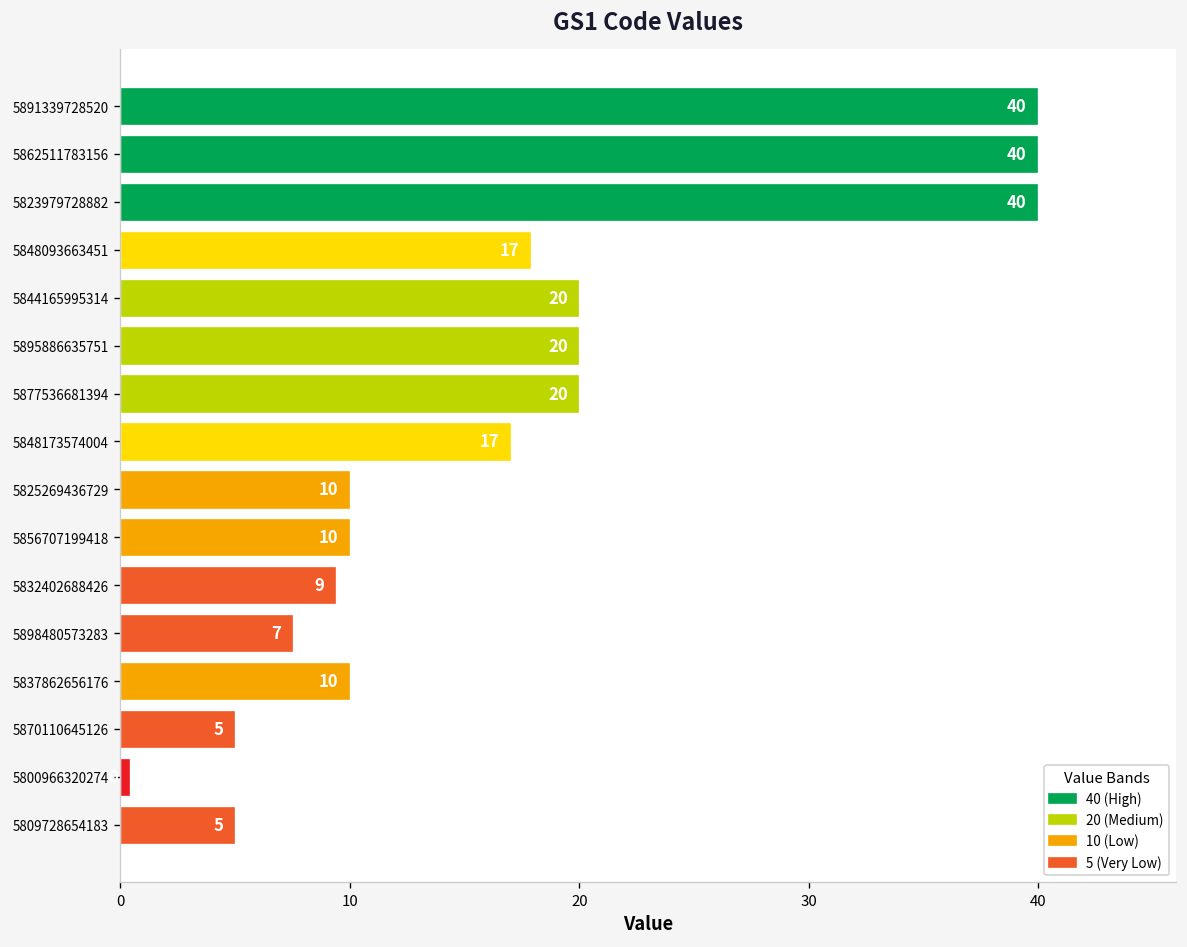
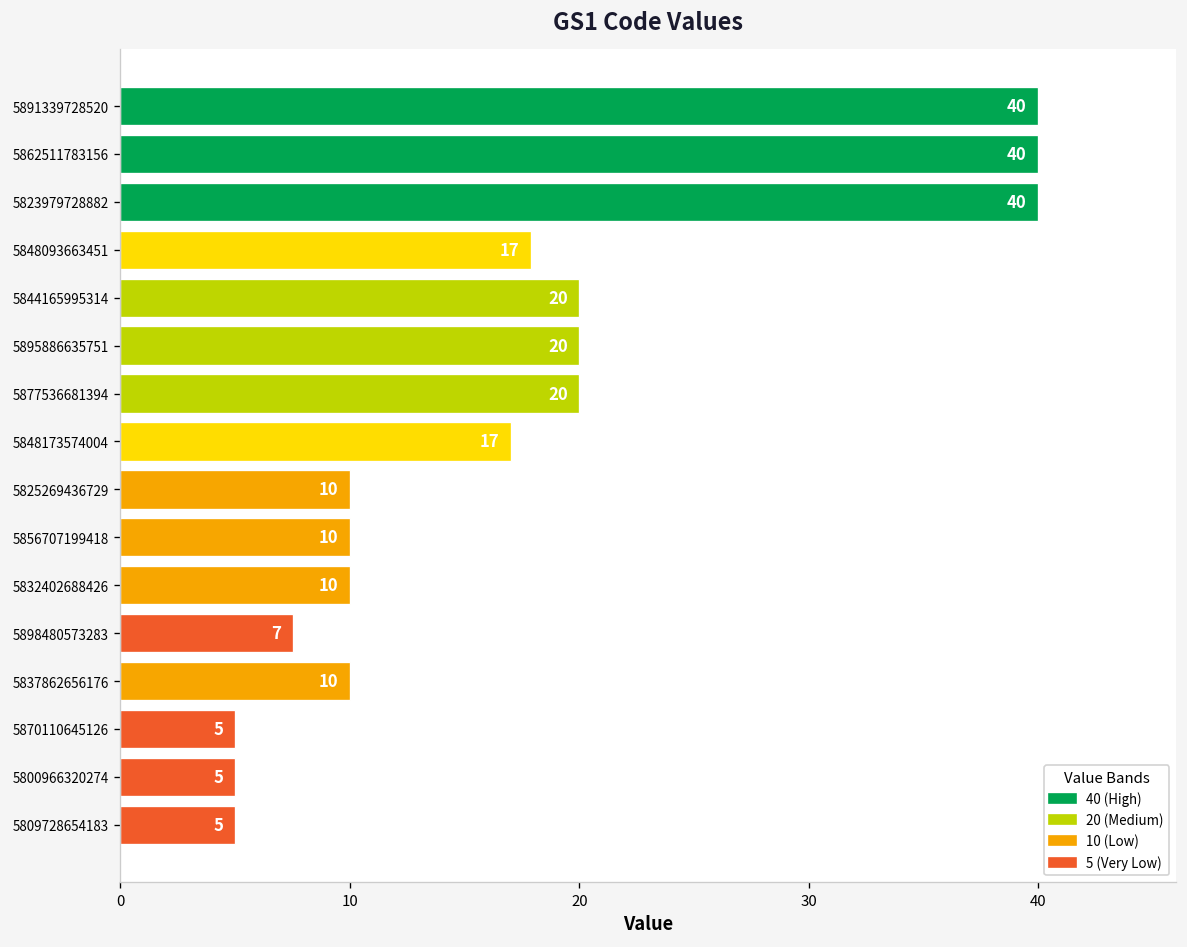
5832402688426: 9 -> 10
5800966320274: 0.4 -> 5.0
